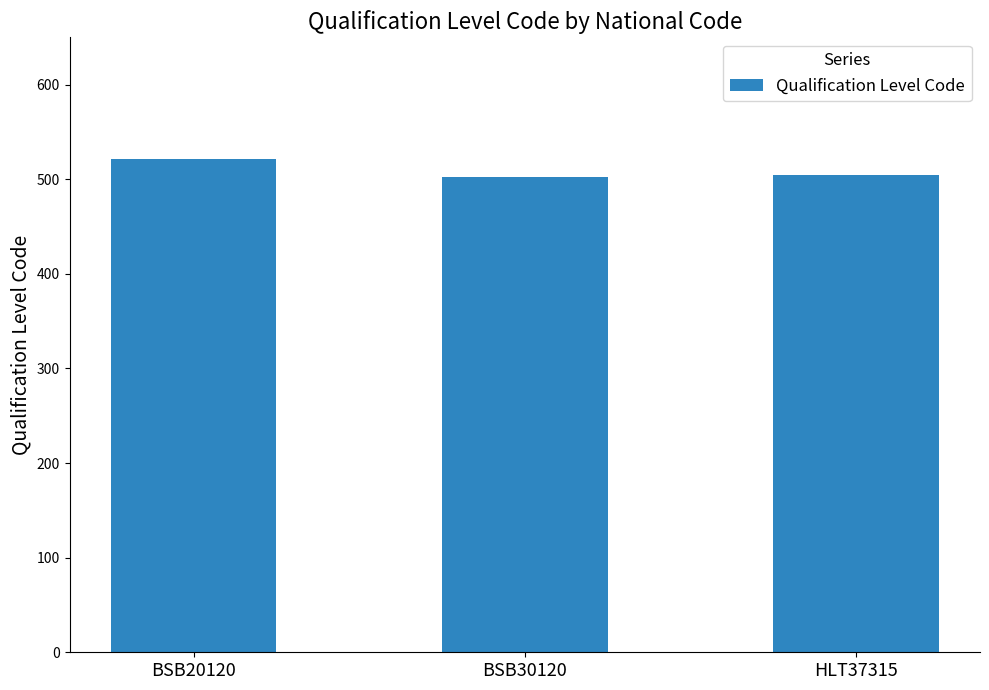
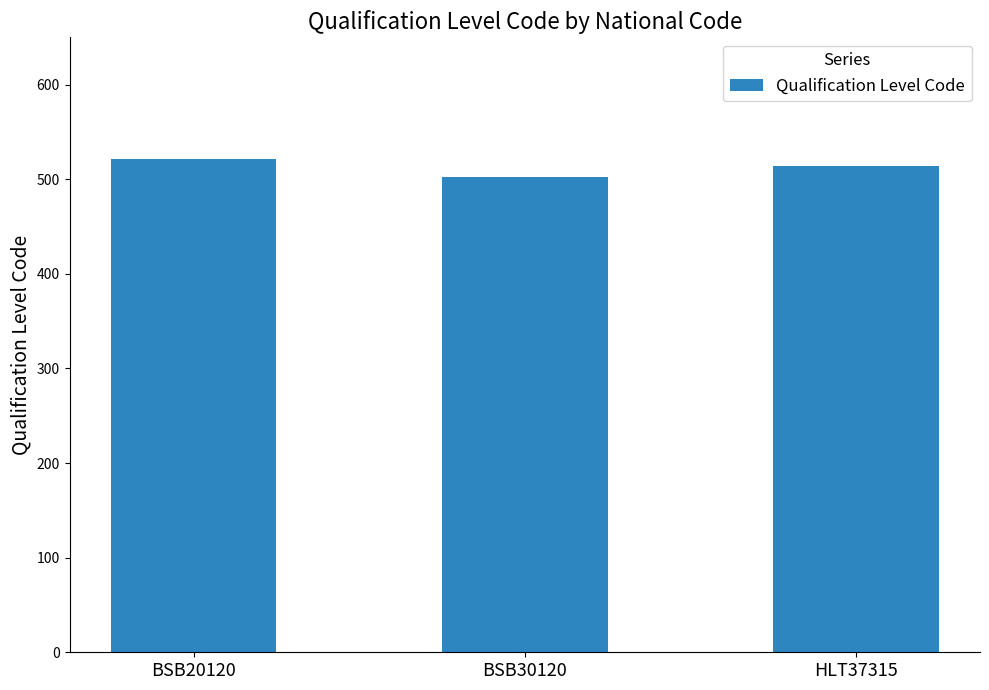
HLT37315: 505 -> 514
